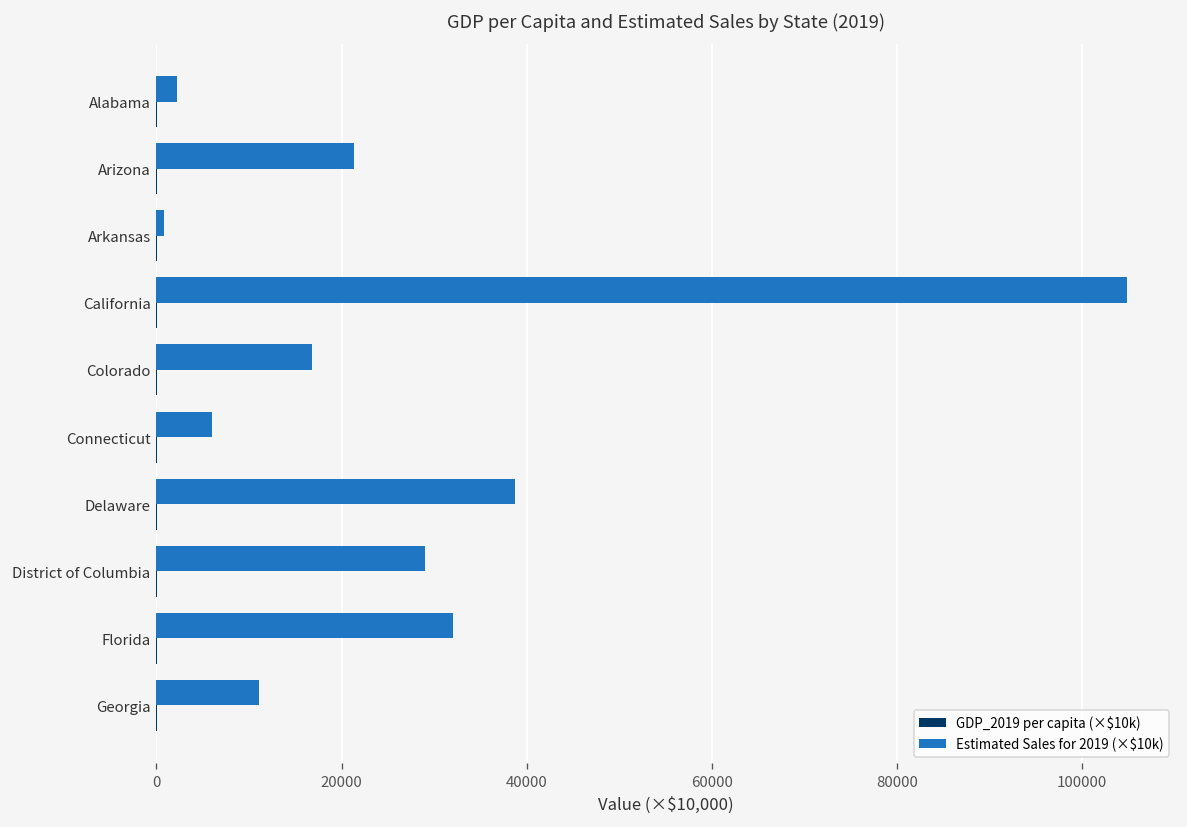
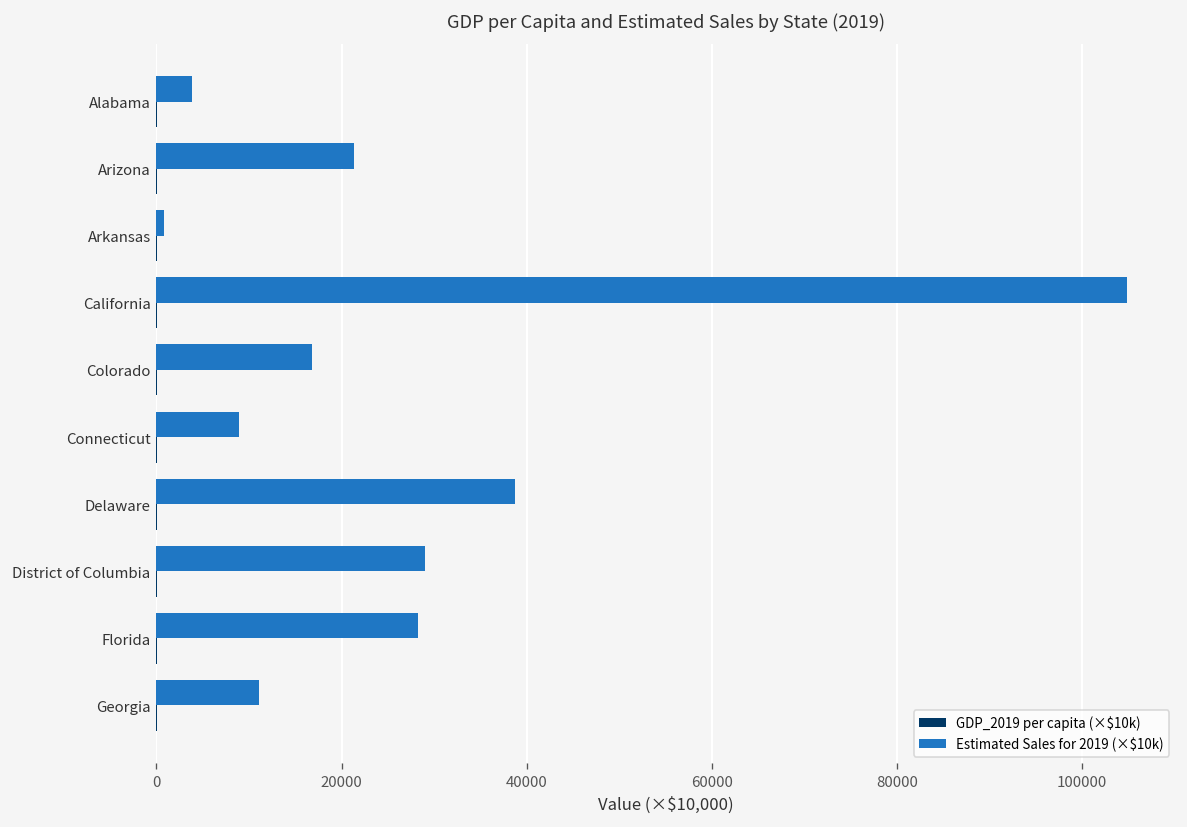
Estimated Sales for 2019 (×$10k), Alabama: 2000 -> 4000
Estimated Sales for 2019 (×$10k), Connecticut: 6000 -> 9000
Estimated Sales for 2019 (×$10k), Florida: 32000 -> 28000
